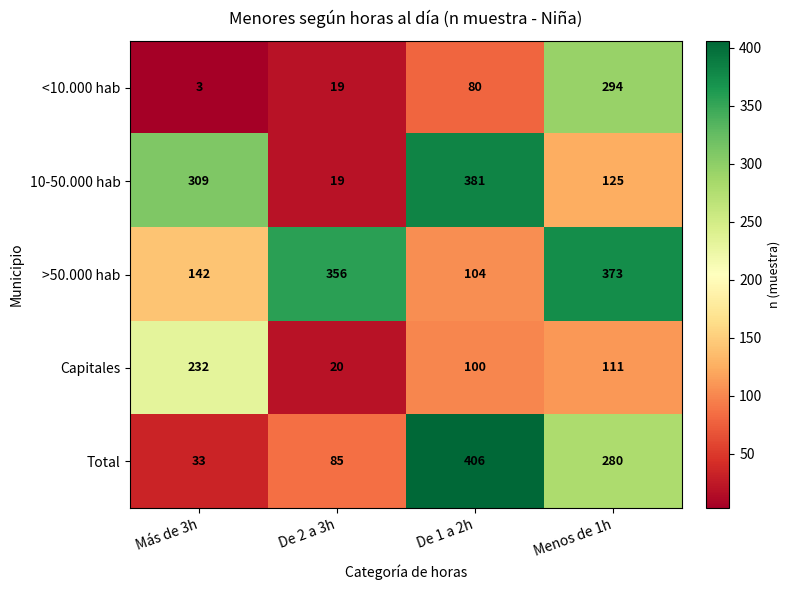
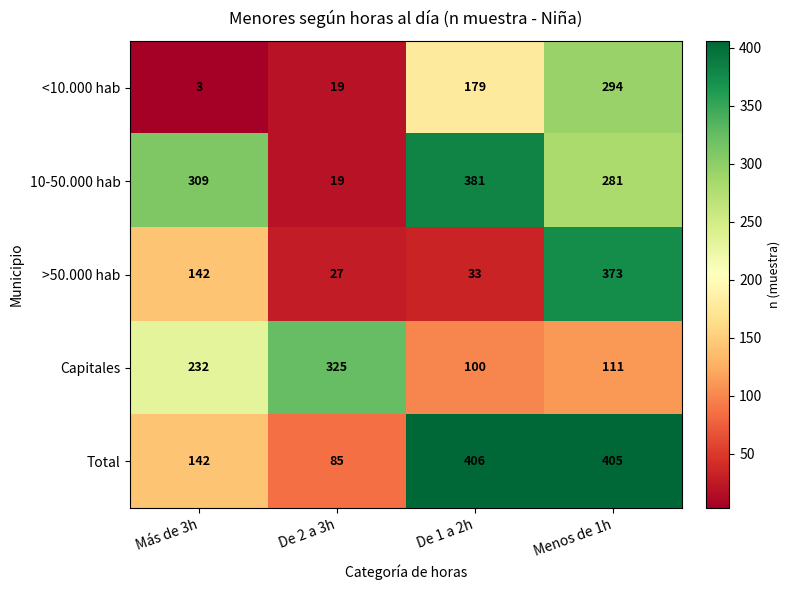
<10.000 hab, De 1 a 2h: 80 -> 179
10-50.000 hab, Menos de 1h: 125 -> 281
>50.000 hab, De 2 a 3h: 356 -> 27
>50.000 hab, De 1 a 2h: 104 -> 33
Capitales, De 2 a 3h: 20 -> 325
Total, Más de 3h: 33 -> 142
Total, Menos de 1h: 280 -> 405
